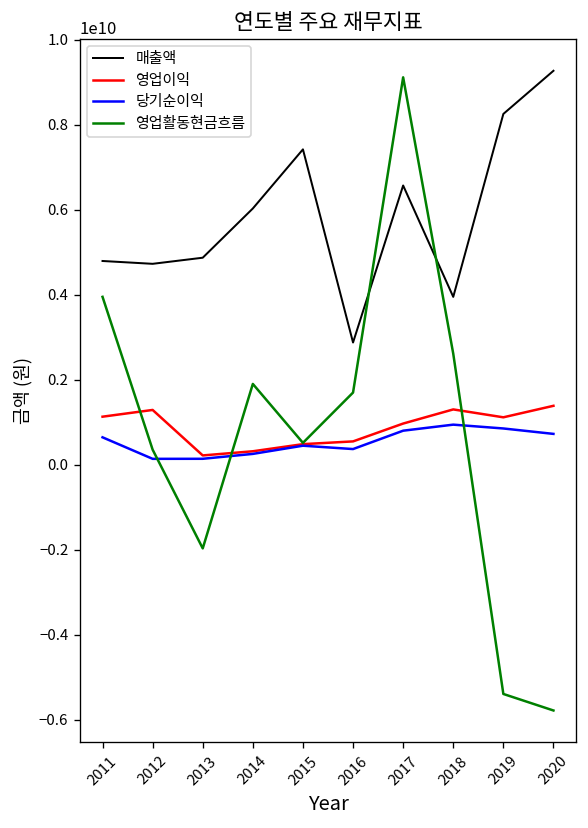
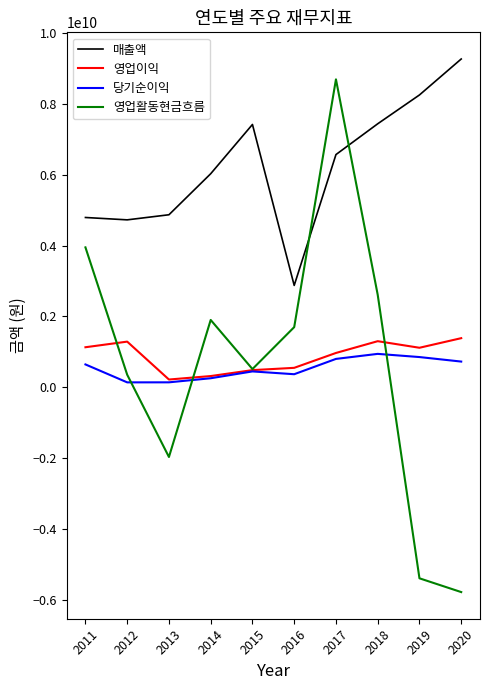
영업활동현금흐름, 2017: 9100000000 -> 8700000000
매출액, 2018: 3900000000 -> 7400000000
